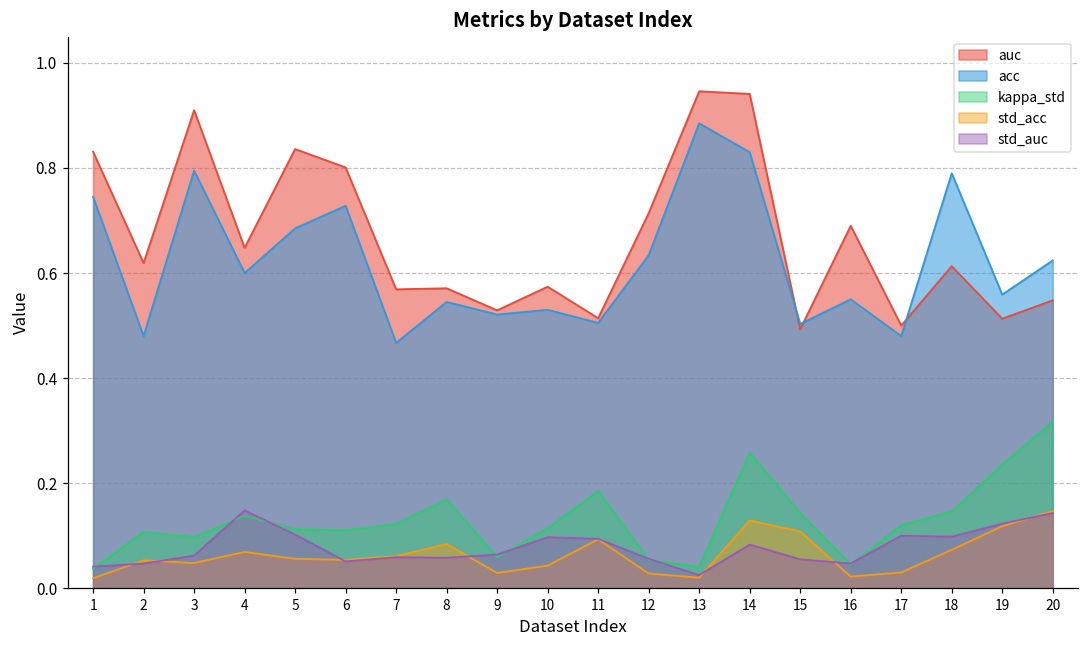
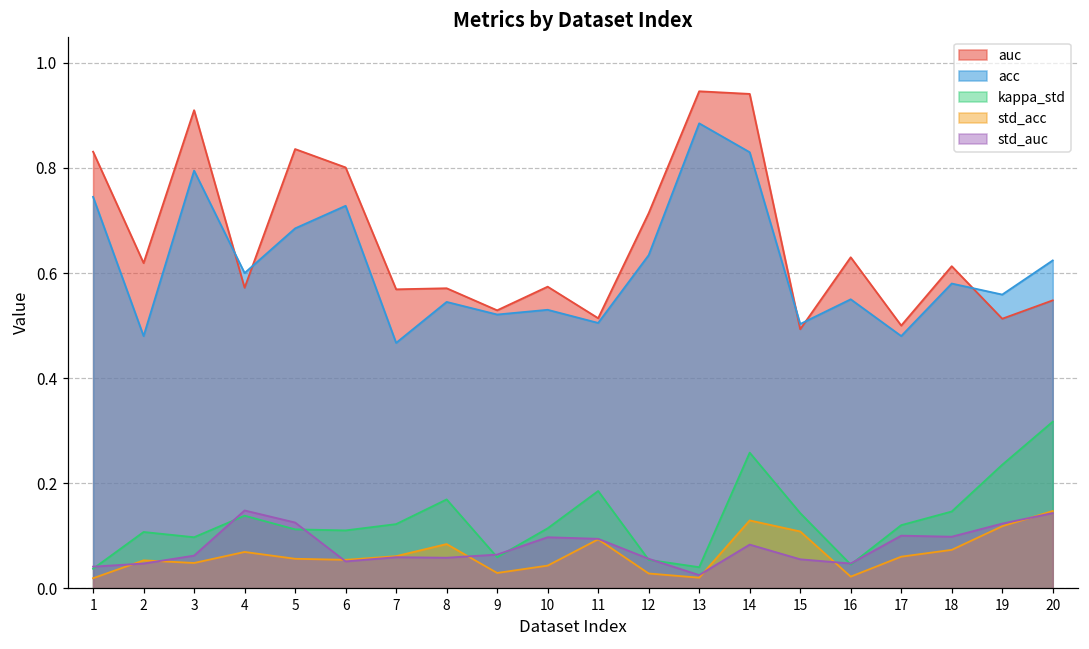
auc, 4: 0.65 -> 0.57
std_auc, 5: 0.10 -> 0.13
auc, 16: 0.69 -> 0.63
std_acc, 17: 0.03 -> 0.06
acc, 18: 0.79 -> 0.58
